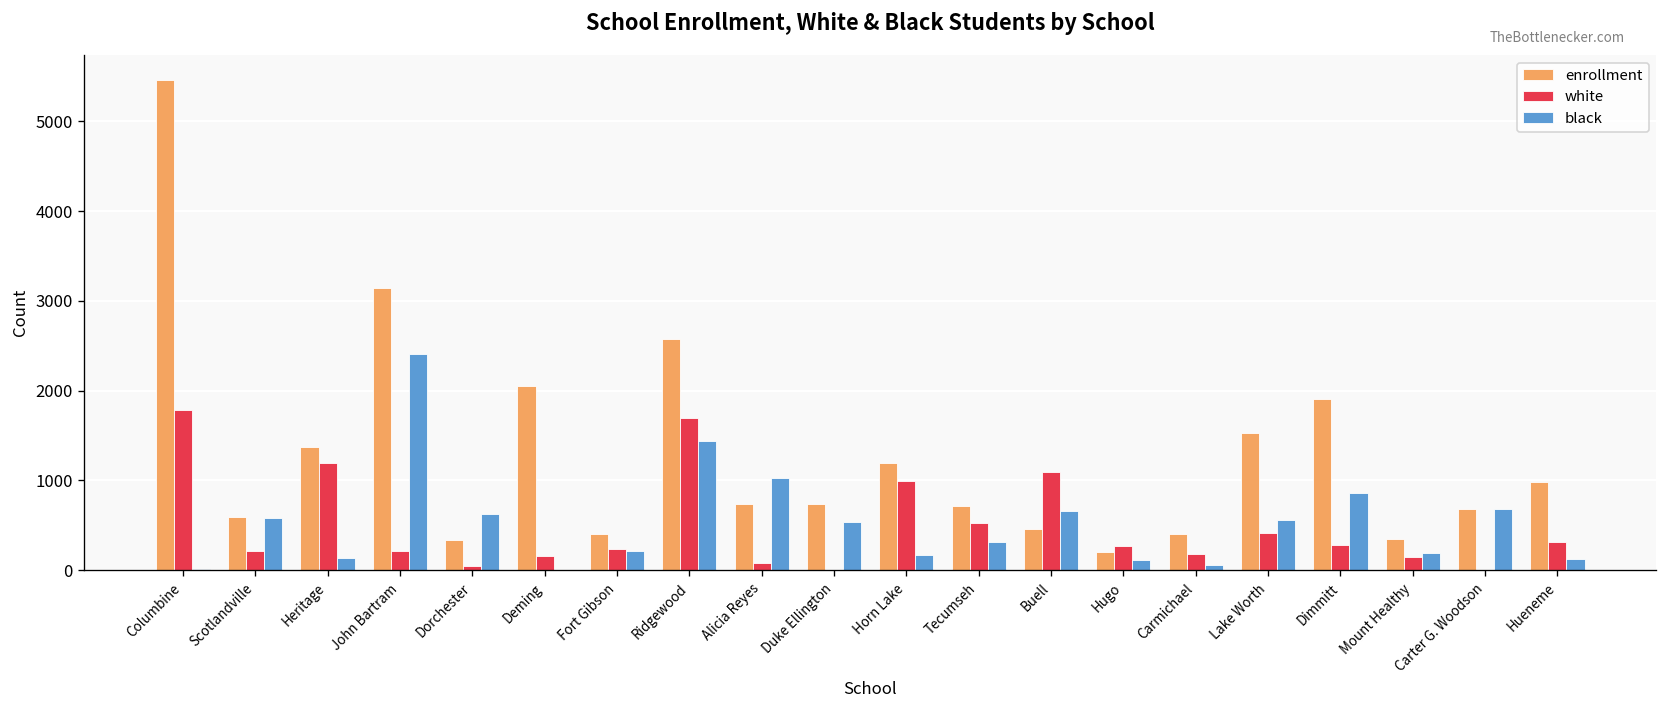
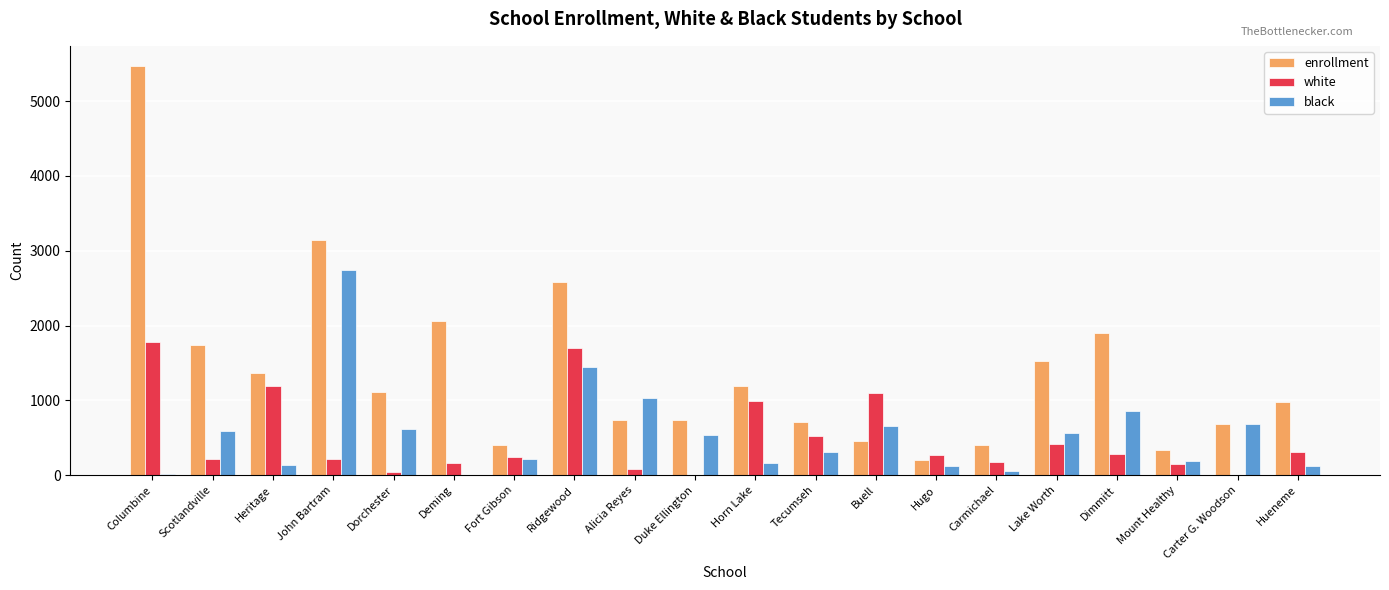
enrollment, Scotlandville: 600 -> 1700
black, John Bartram: 2400 -> 2700
enrollment, Dorchester: 300 -> 1100
